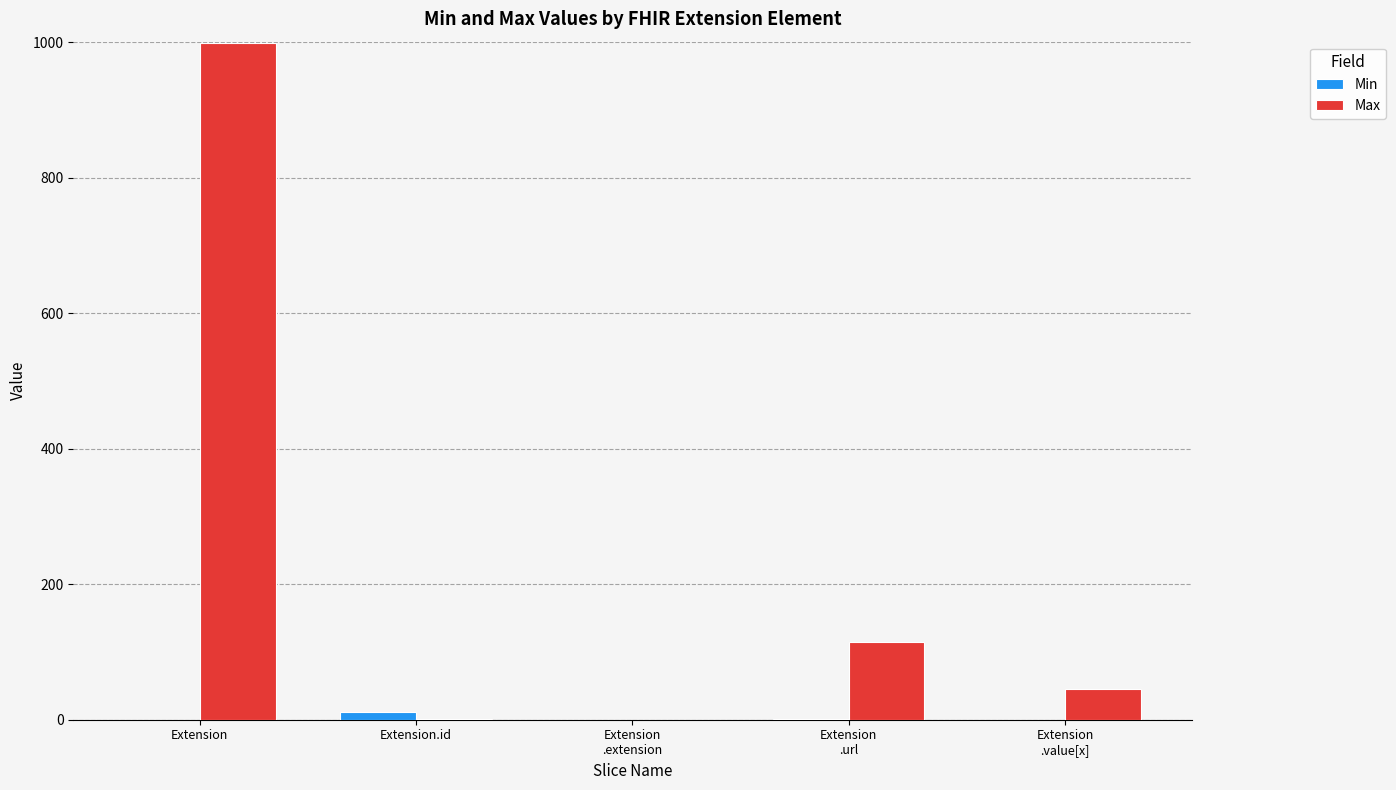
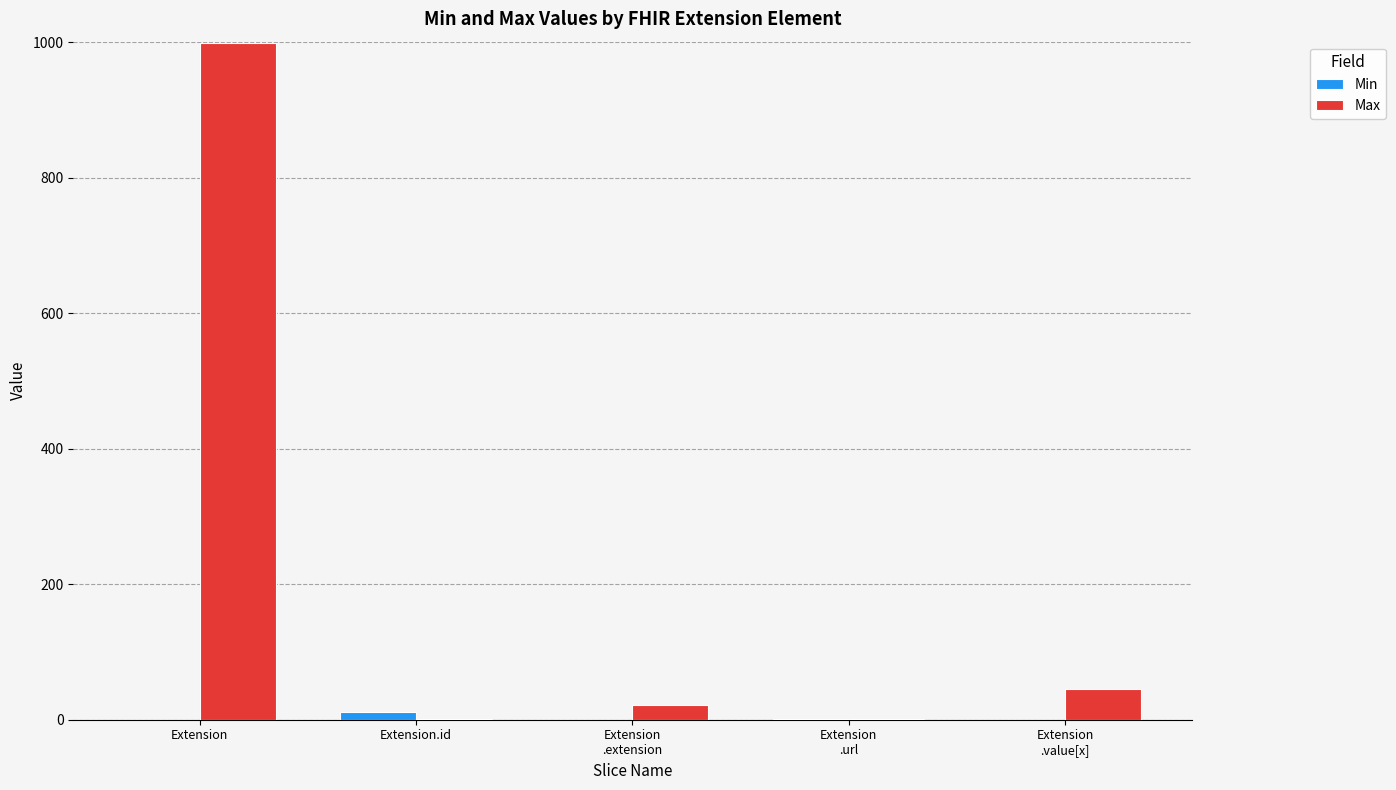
Max, Extension .extension: 0 -> 20
Max, Extension .url: 120 -> 0
